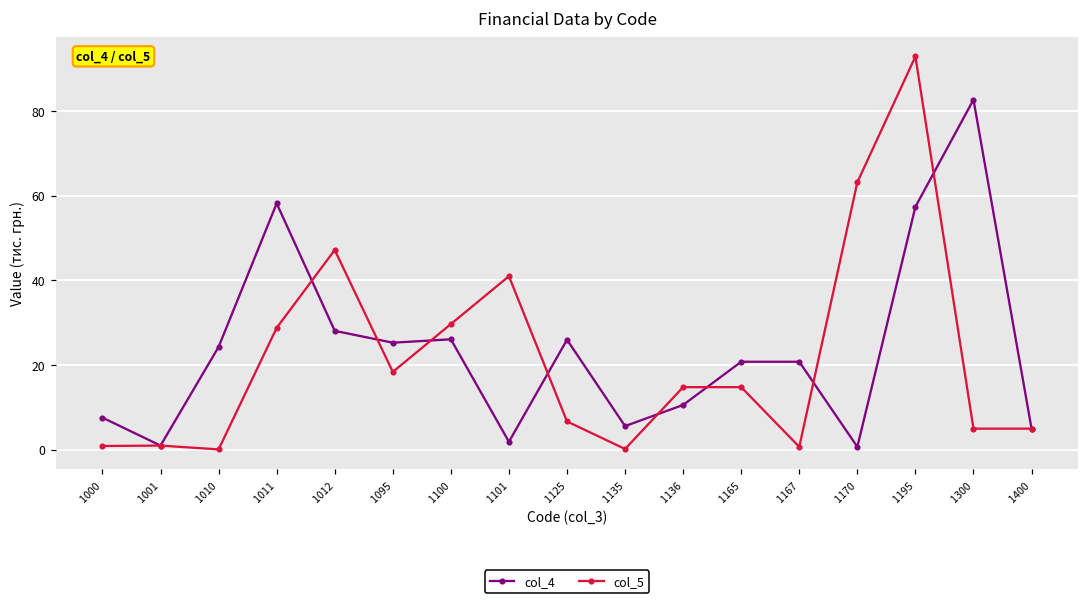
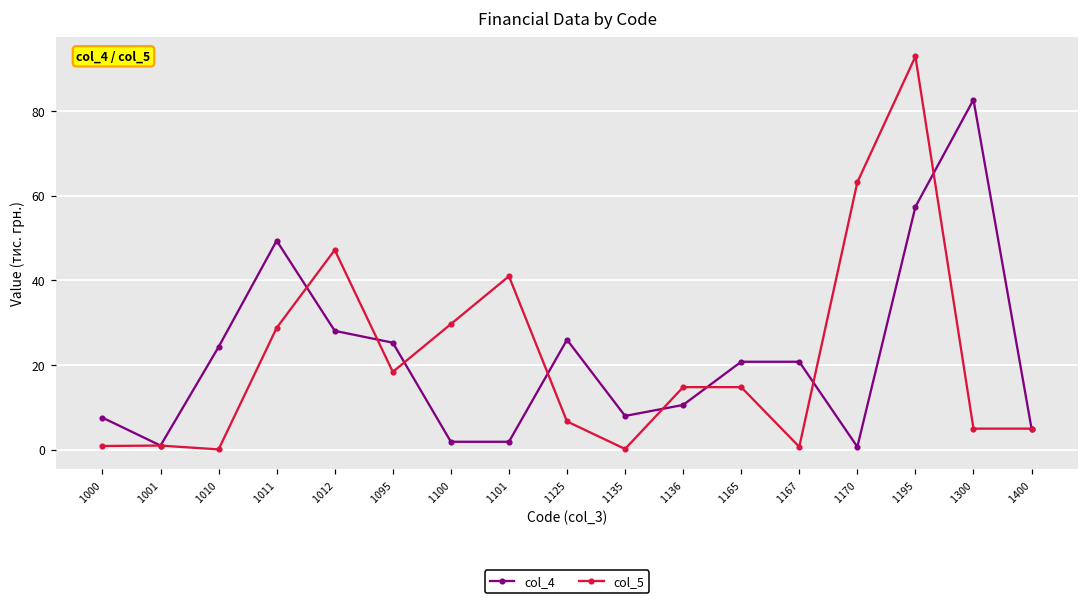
col_4, 1011: 58 -> 49
col_4, 1100: 26 -> 2
col_4, 1135: 6 -> 8
